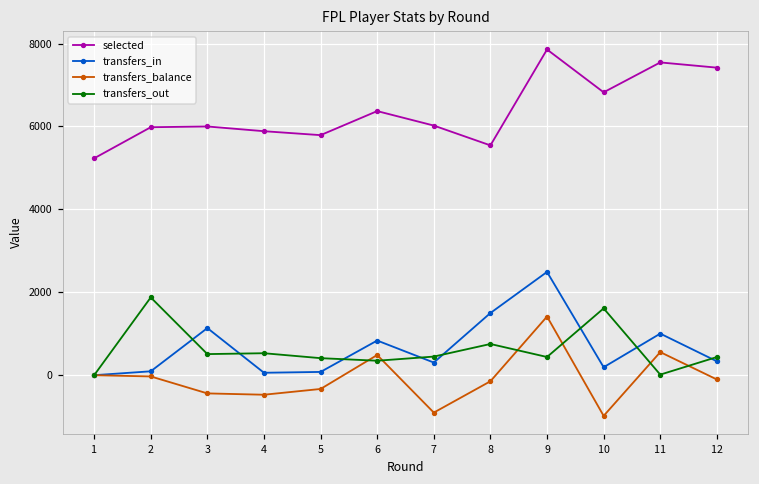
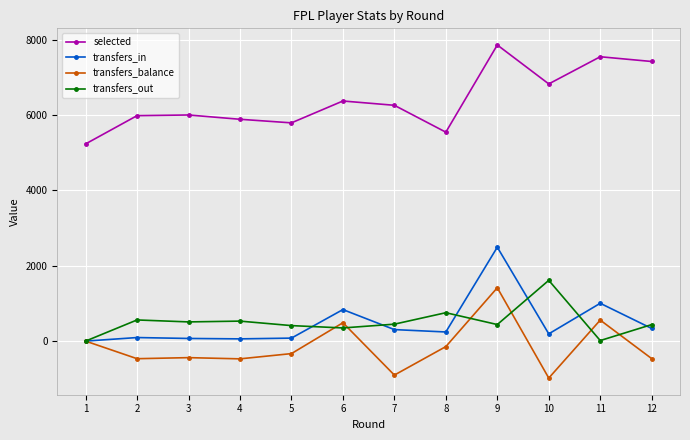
transfers_balance, 2: 0 -> -500
transfers_out, 2: 1900 -> 600
transfers_in, 3: 1100 -> 100
selected, 7: 6000 -> 6300
transfers_in, 8: 1500 -> 200
transfers_balance, 12: -100 -> -500
